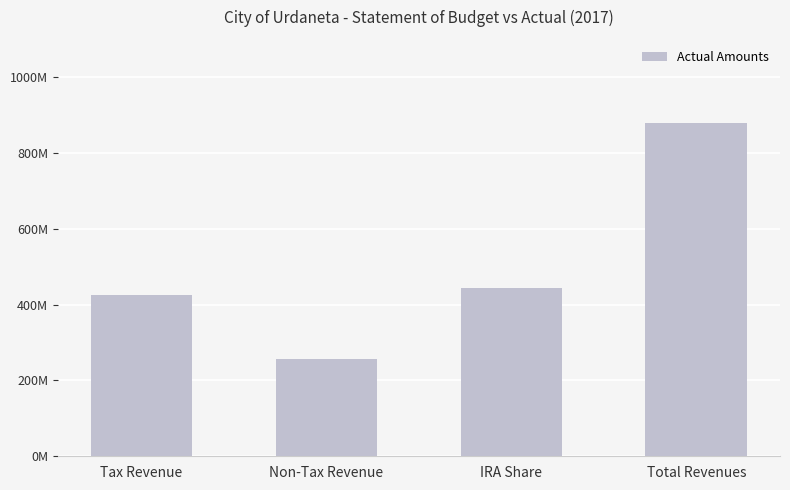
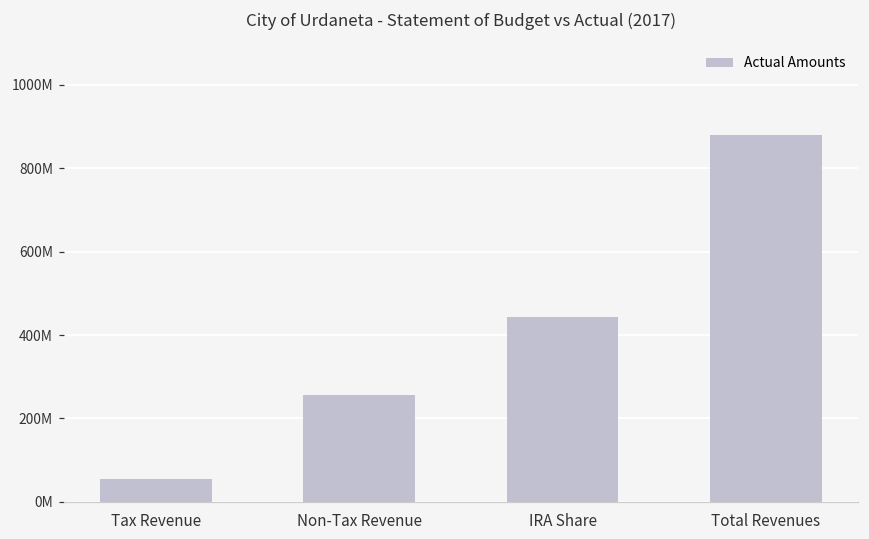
Tax Revenue: 420000000 -> 50000000
